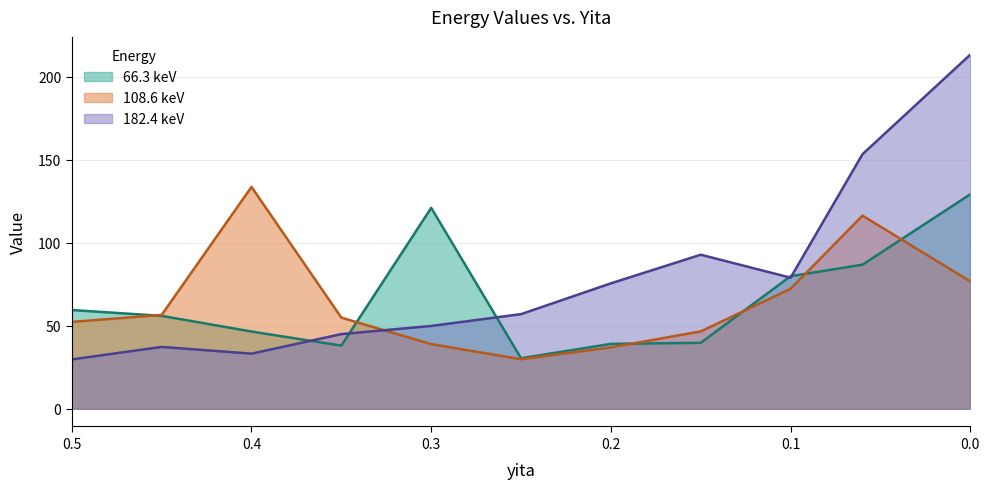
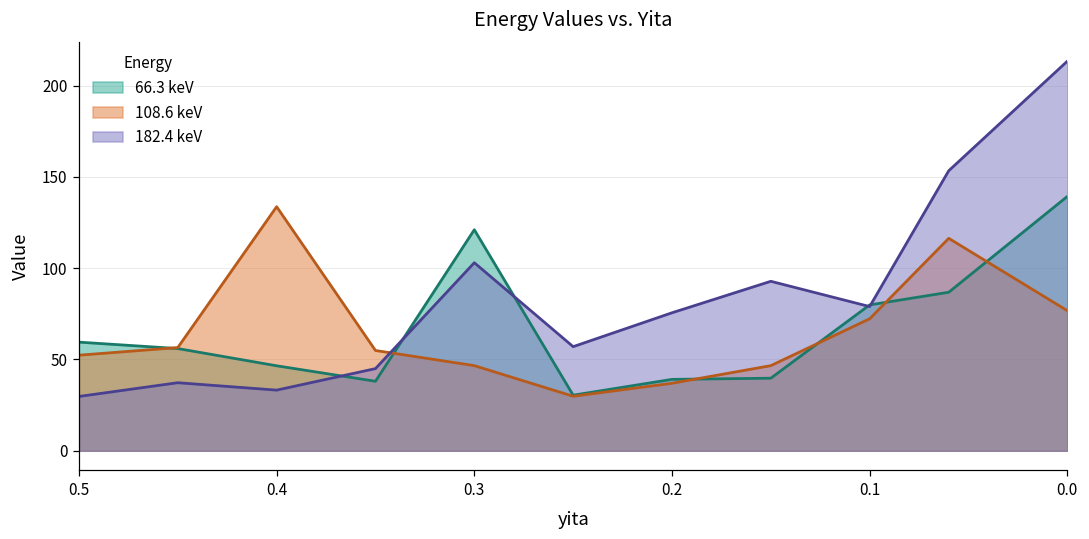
108.6 keV, 0.3: 39 -> 47
182.4 keV, 0.3: 50 -> 103
66.3 keV, 0.0: 129 -> 139
